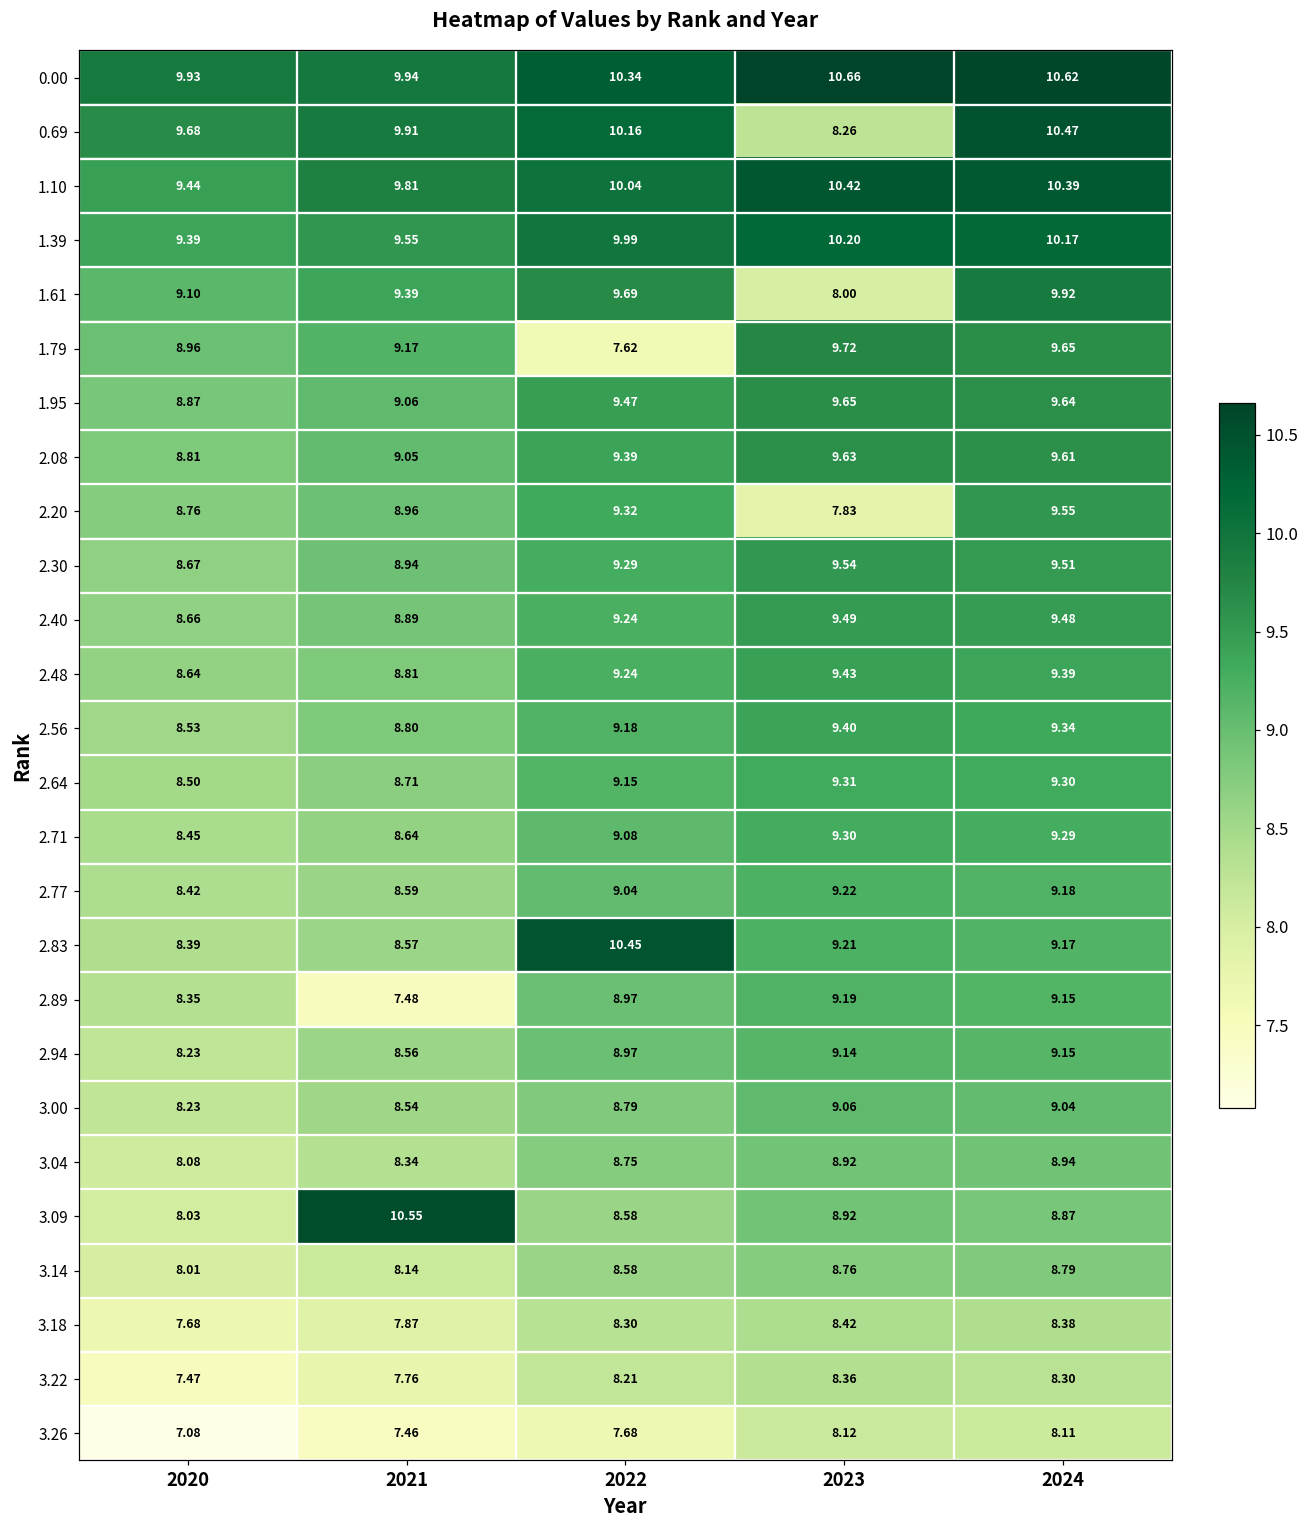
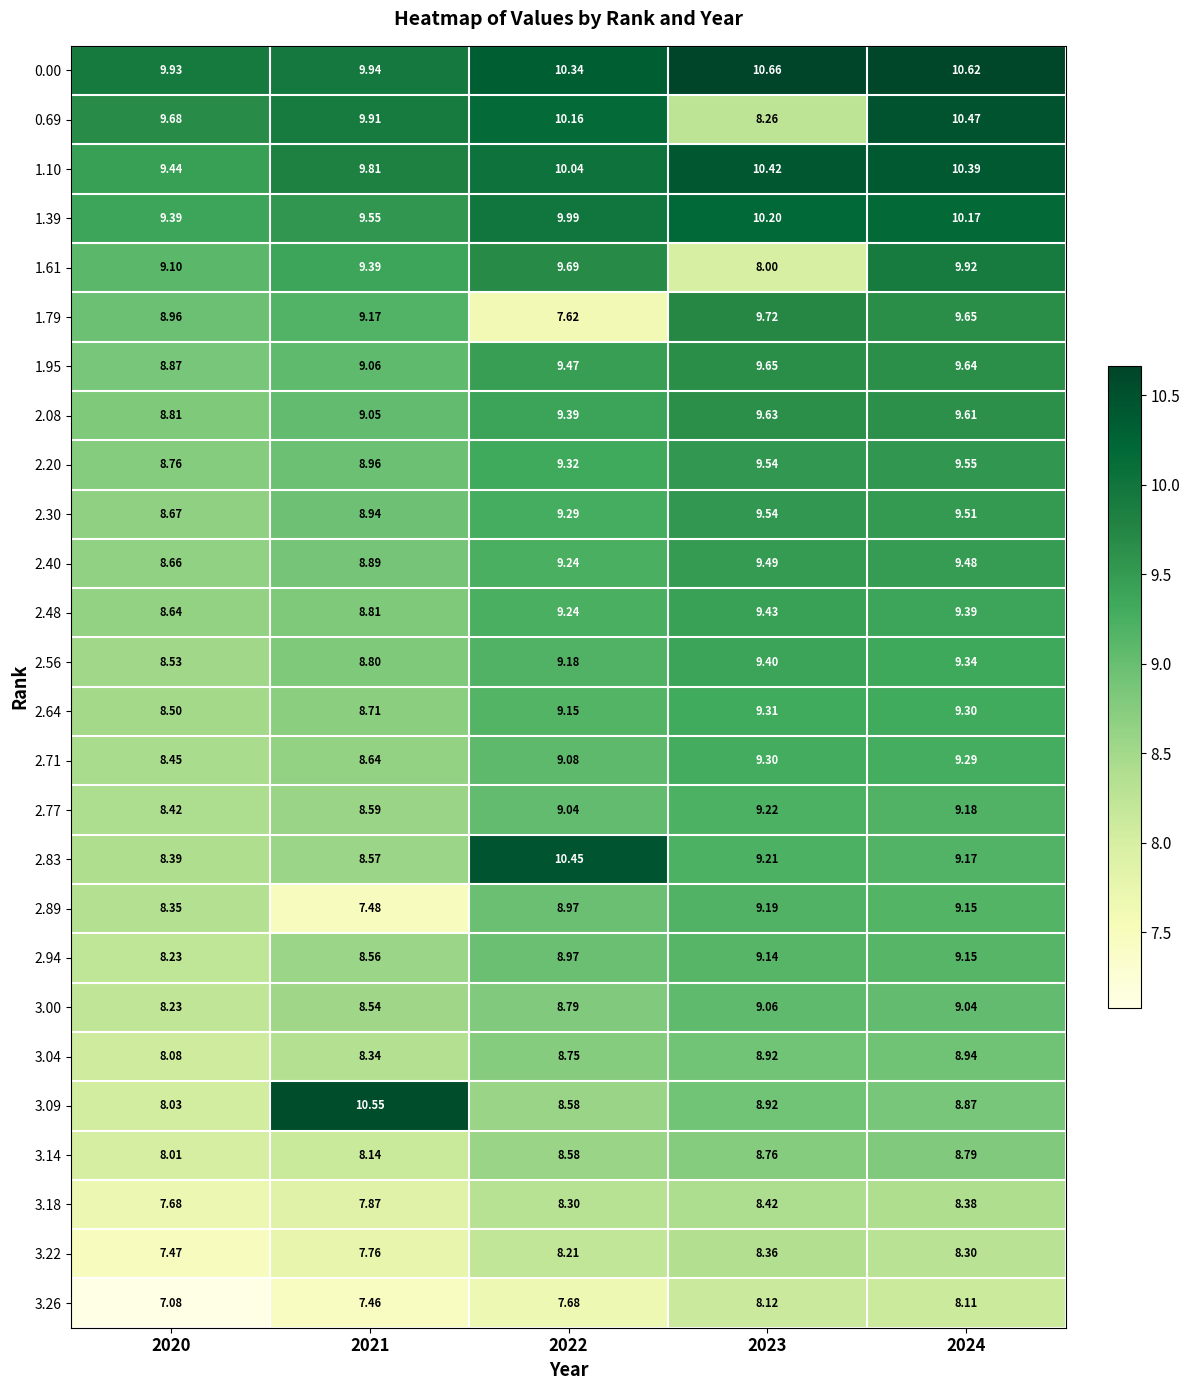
2.20, 2023: 7.83 -> 9.54
